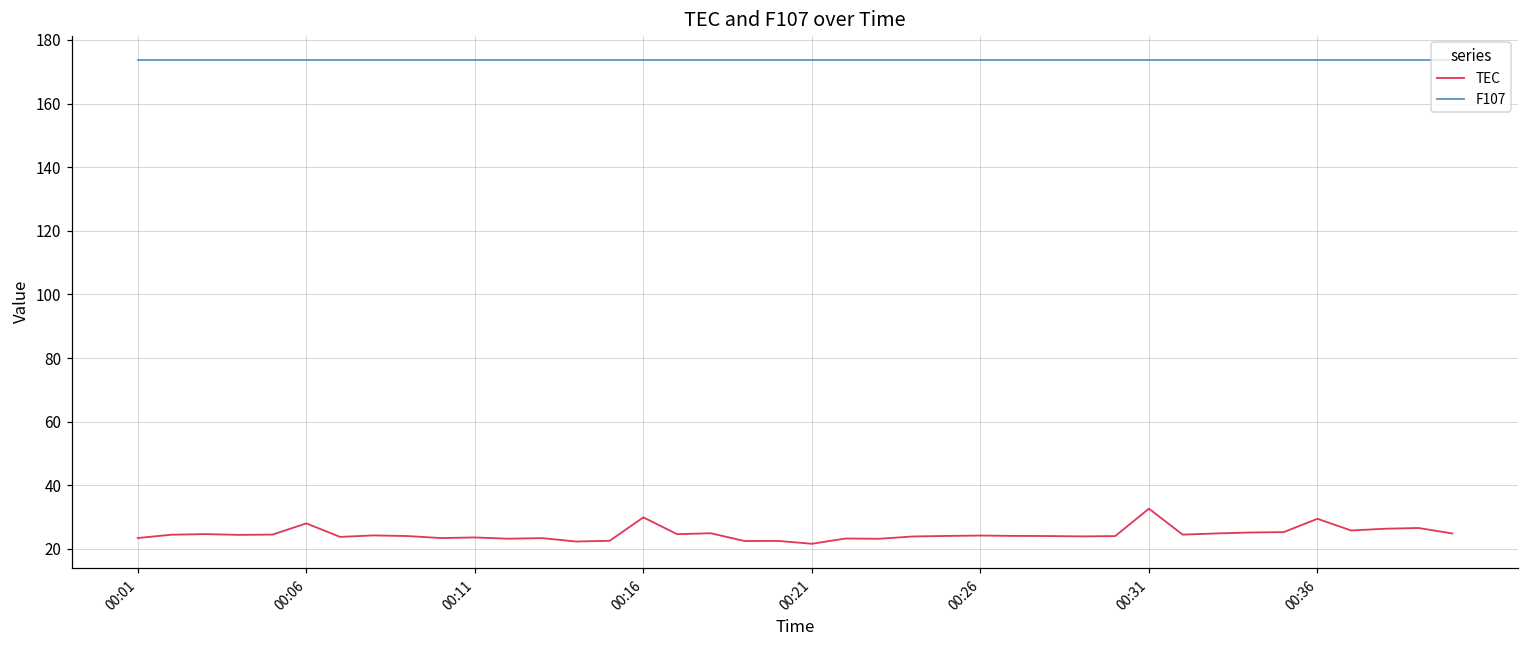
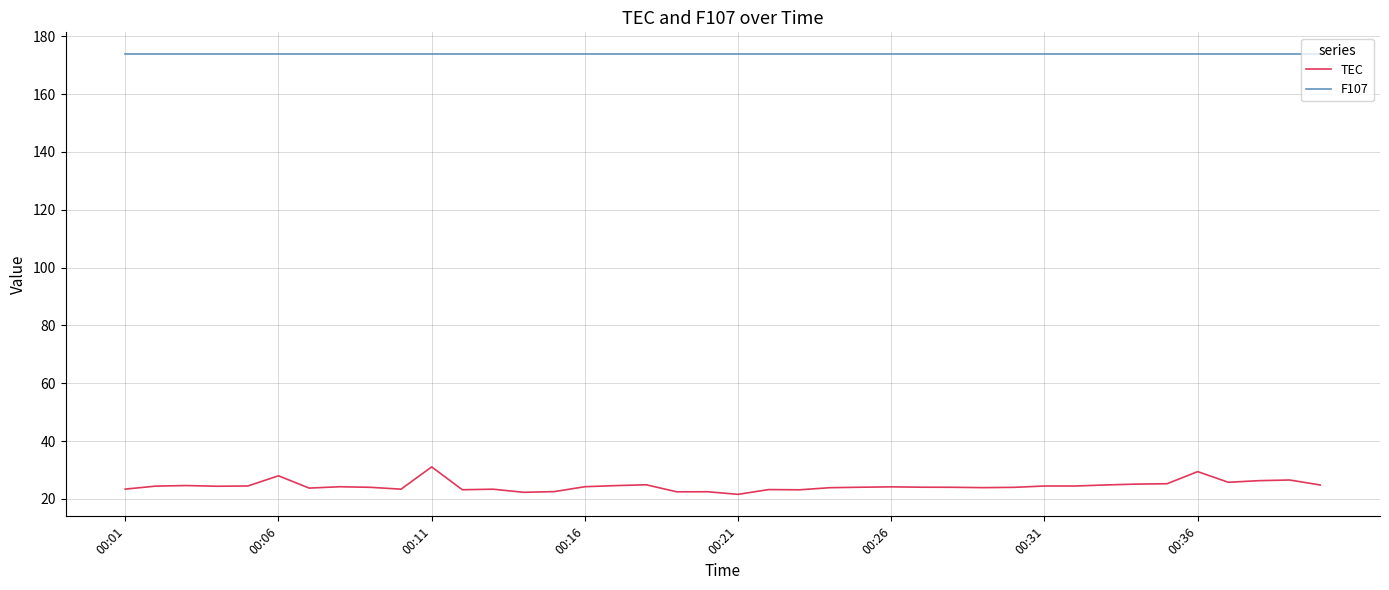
TEC, 00:11: 24 -> 31
TEC, 00:16: 30 -> 24
TEC, 00:31: 33 -> 24
